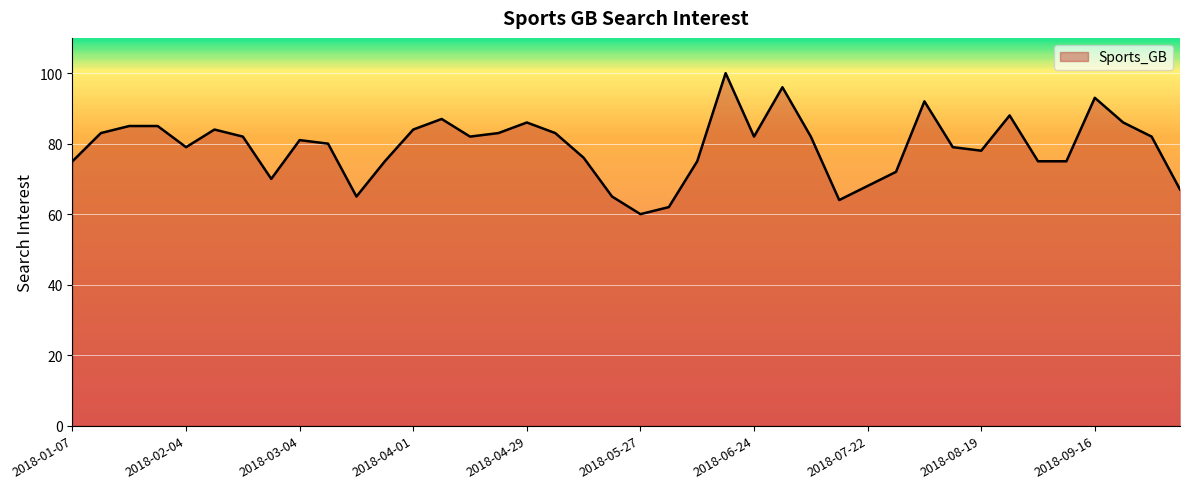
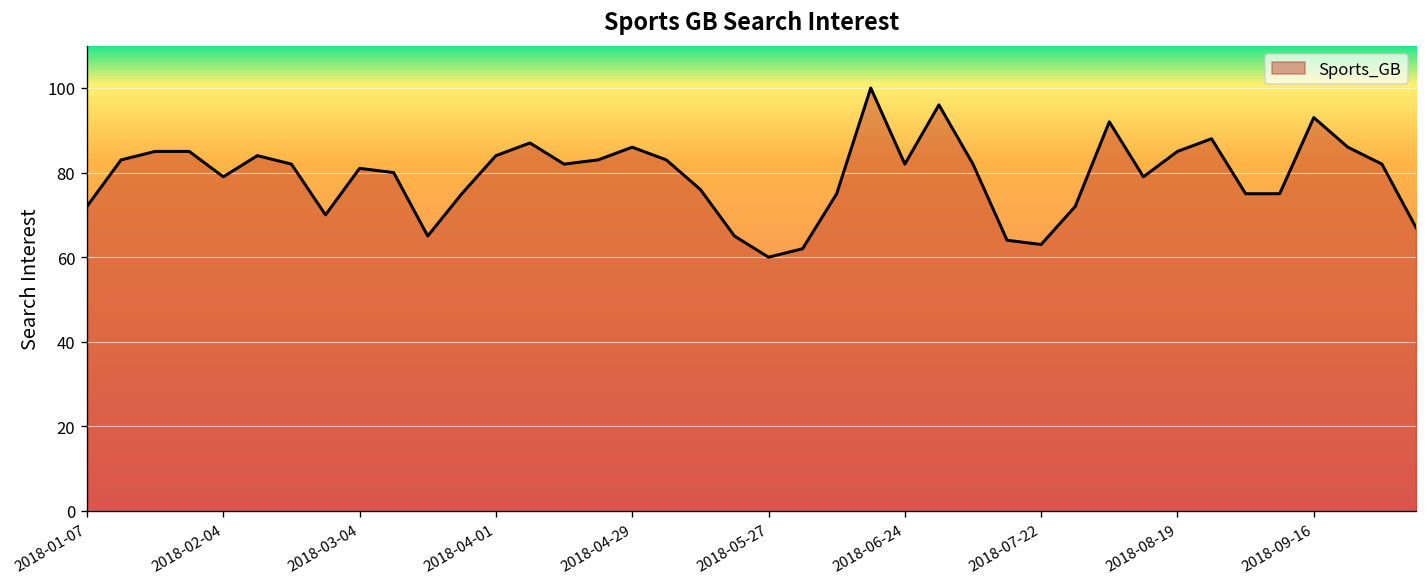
2018-01-07: 75 -> 72
2018-07-22: 68 -> 63
2018-08-19: 78 -> 85
